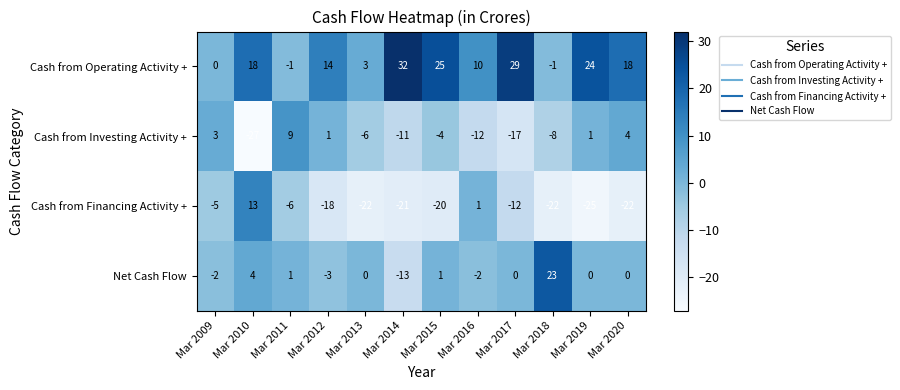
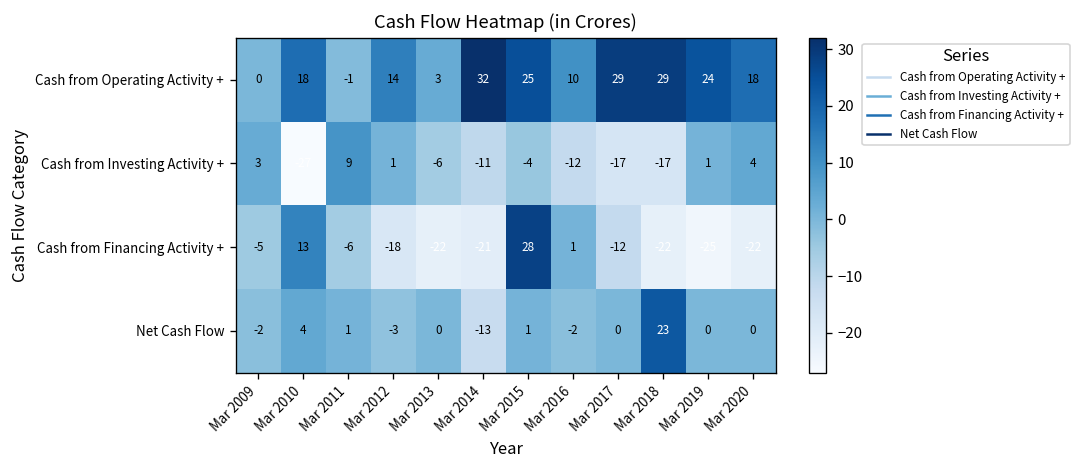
Cash from Operating Activity +, Mar 2018: -1 -> 29
Cash from Investing Activity +, Mar 2018: -8 -> -17
Cash from Financing Activity +, Mar 2015: -20 -> 28
